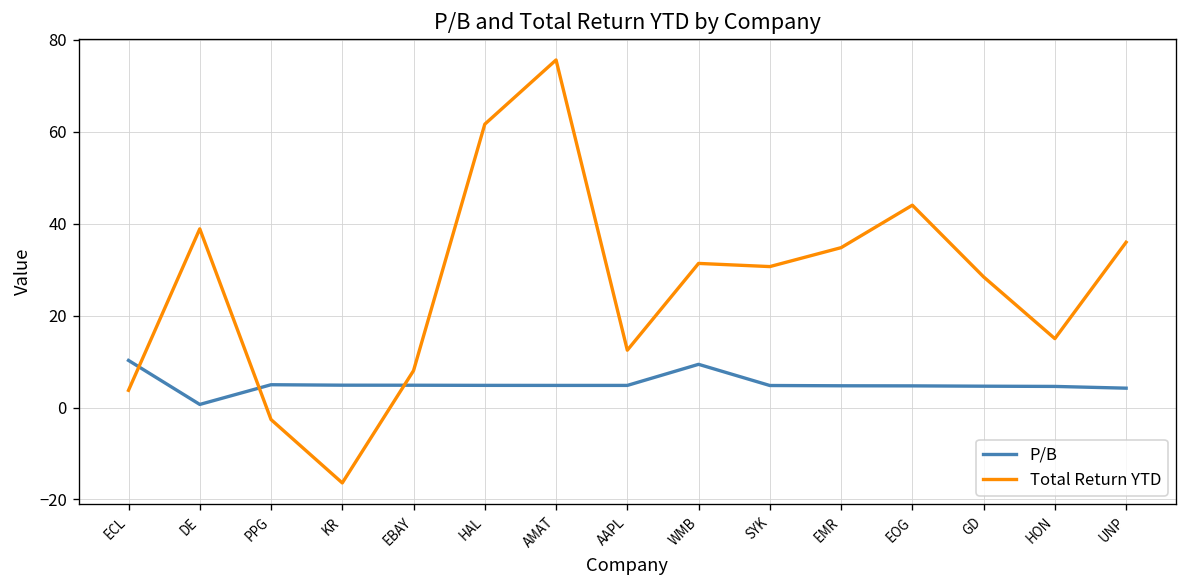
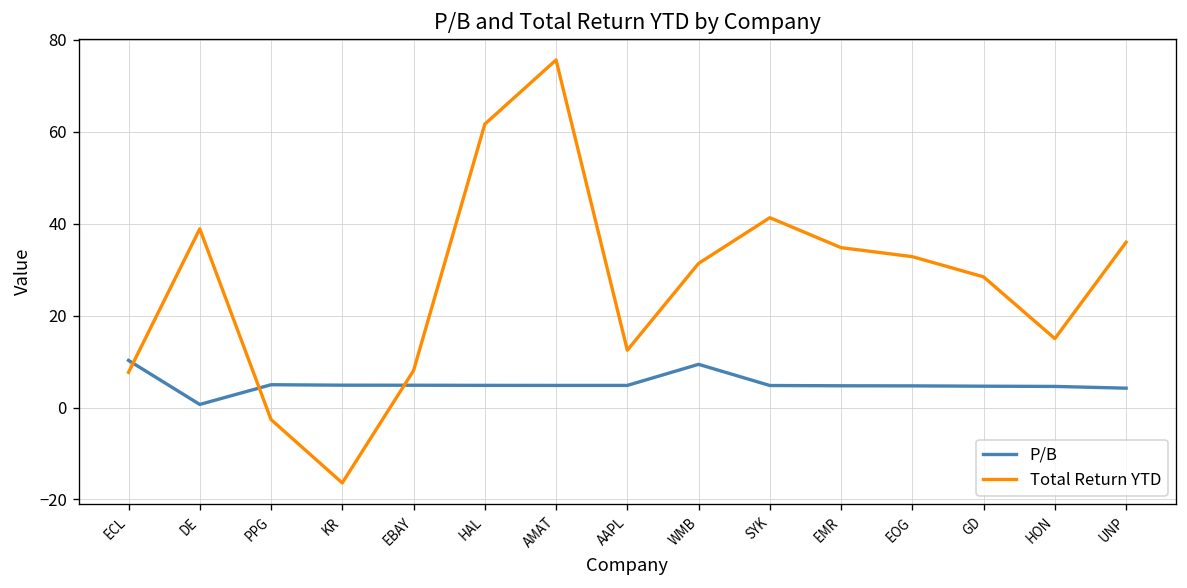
Total Return YTD, ECL: 4 -> 8
Total Return YTD, SYK: 31 -> 41
Total Return YTD, EOG: 44 -> 33
